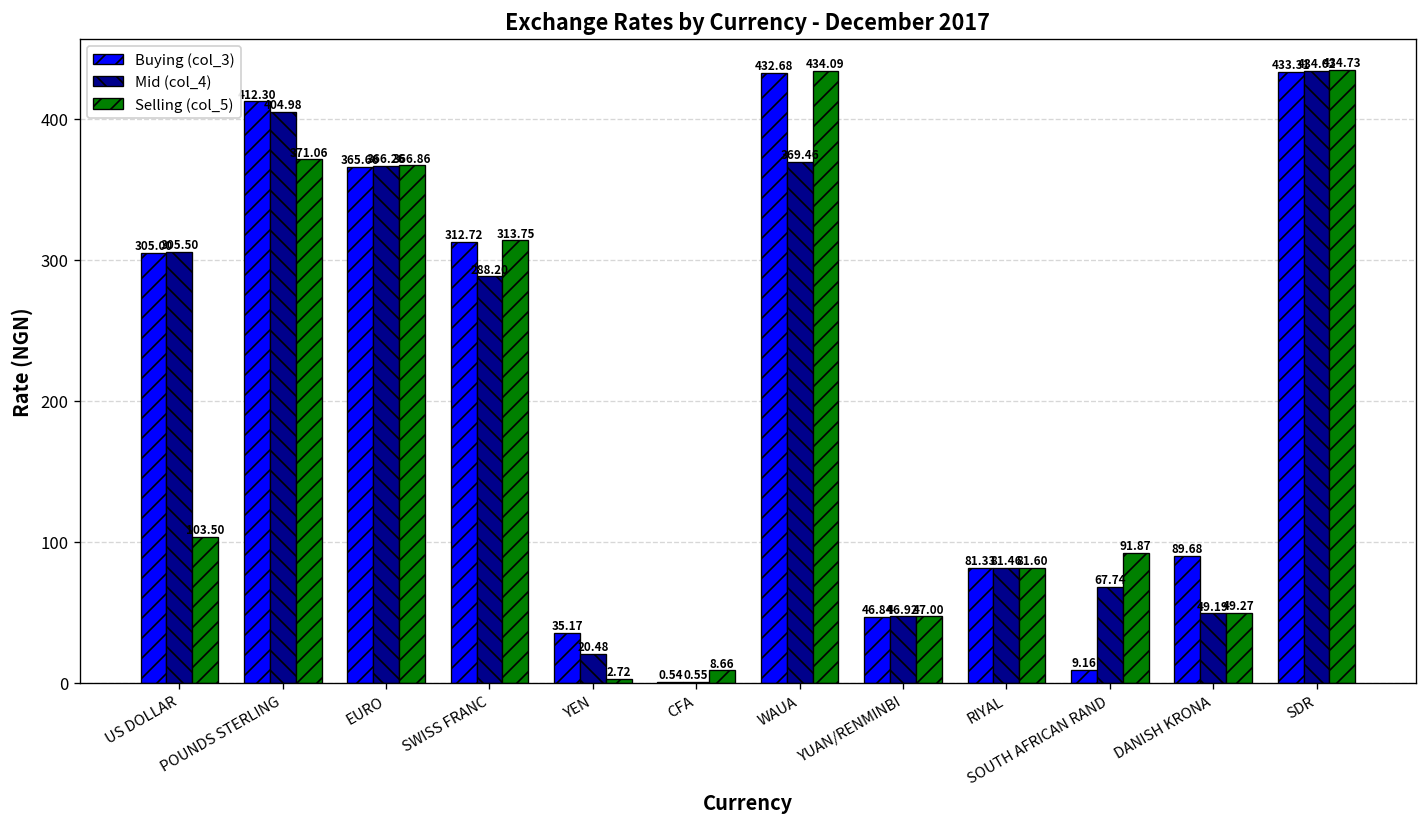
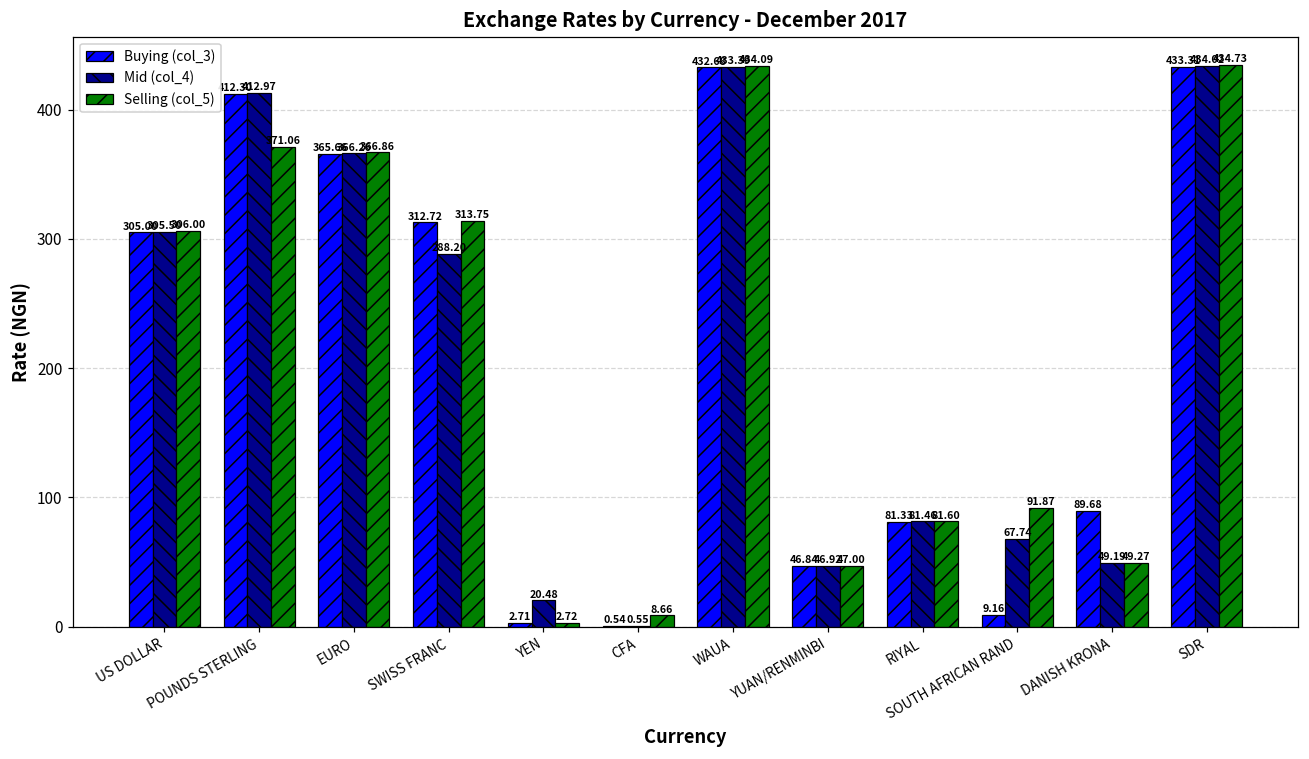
Selling (col_5), US DOLLAR: 103.50 -> 306.00
Mid (col_4), POUNDS STERLING: 404.98 -> 412.97
Buying (col_3), YEN: 35.17 -> 2.71
Mid (col_4), WAUA: 369.46 -> 433.39
